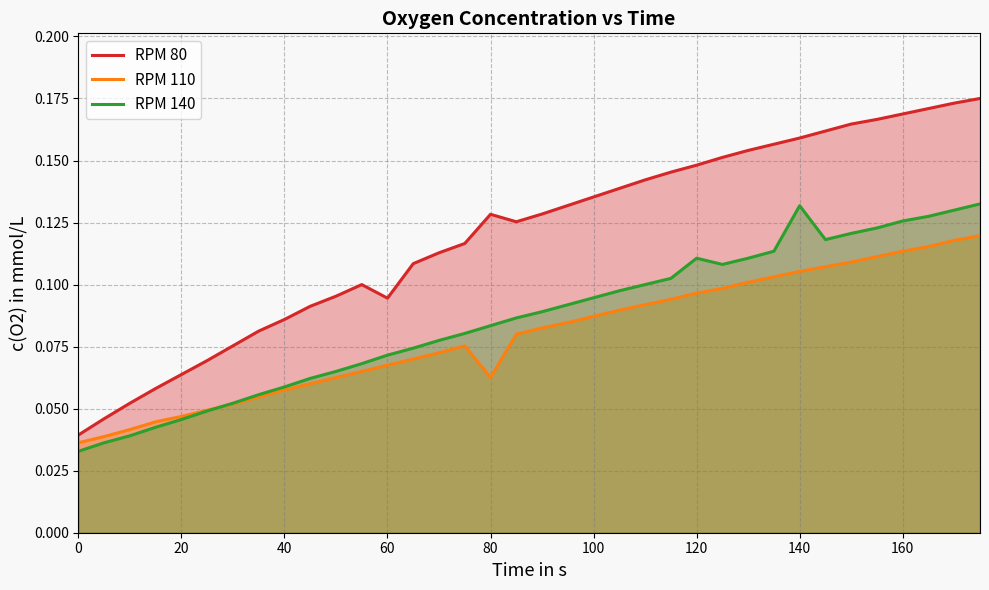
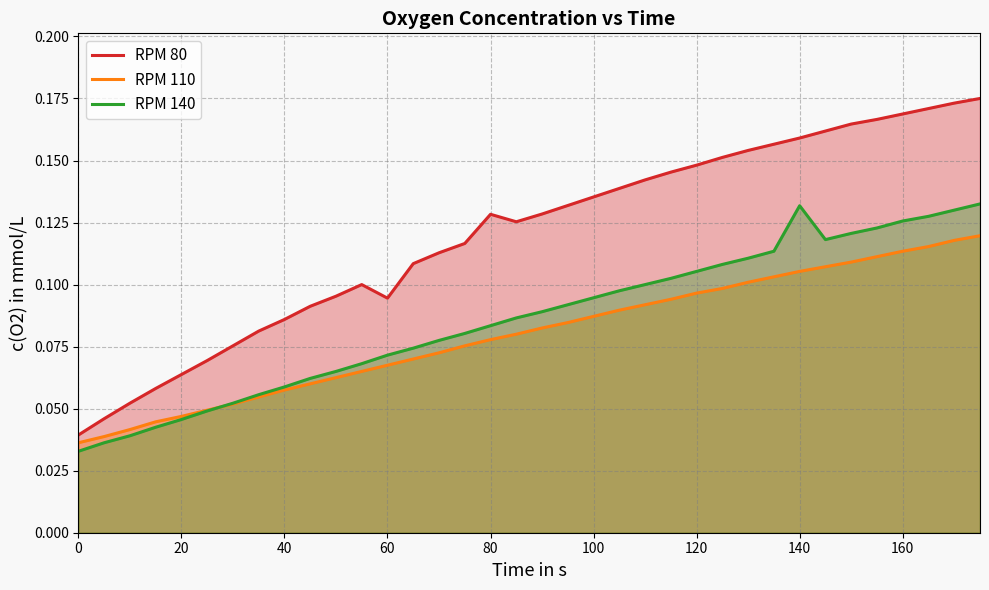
RPM 110, 80: 0.063 -> 0.078
RPM 140, 120: 0.111 -> 0.105
